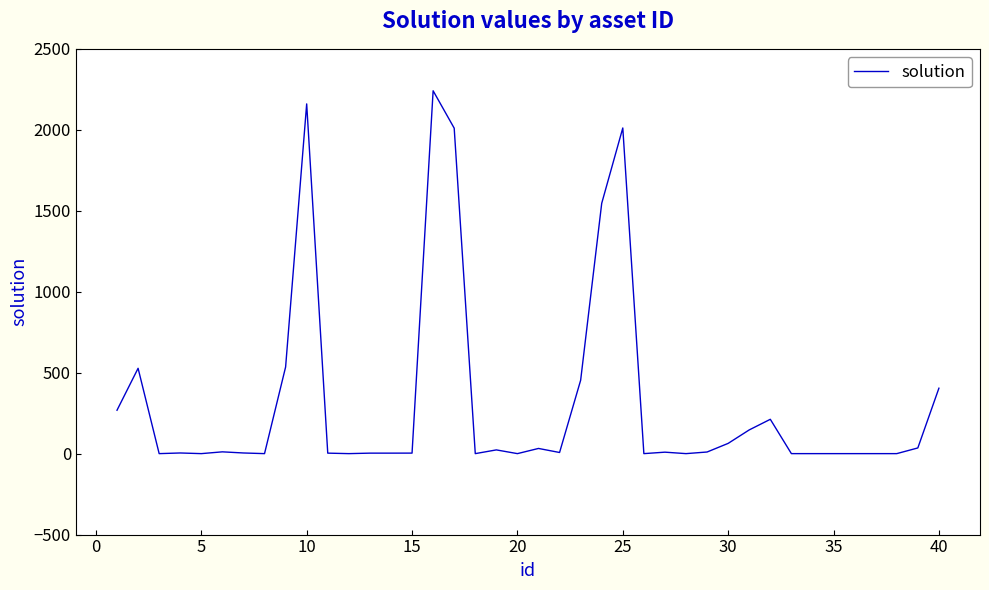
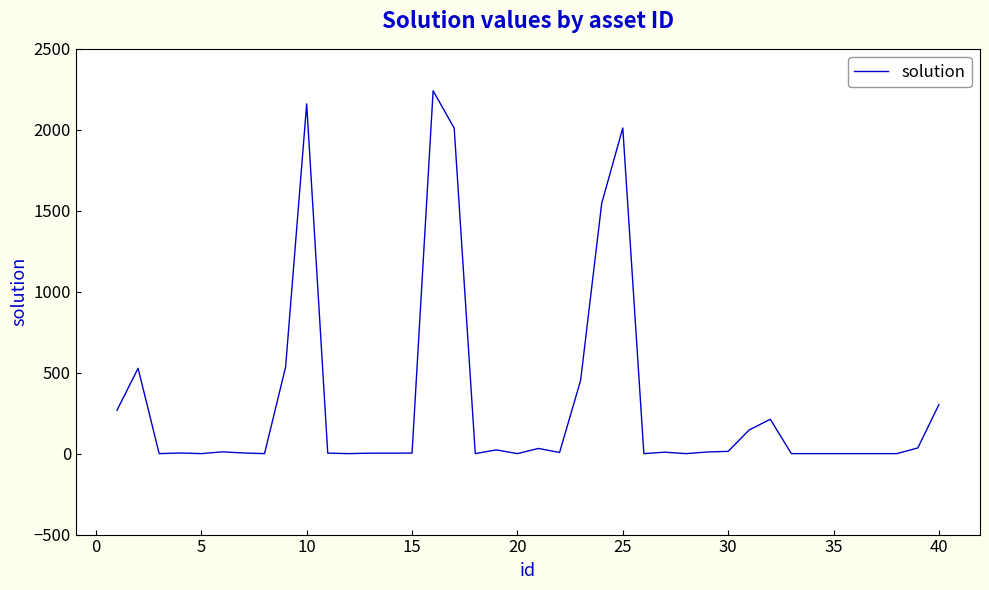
30: 60 -> 10
40: 400 -> 300
